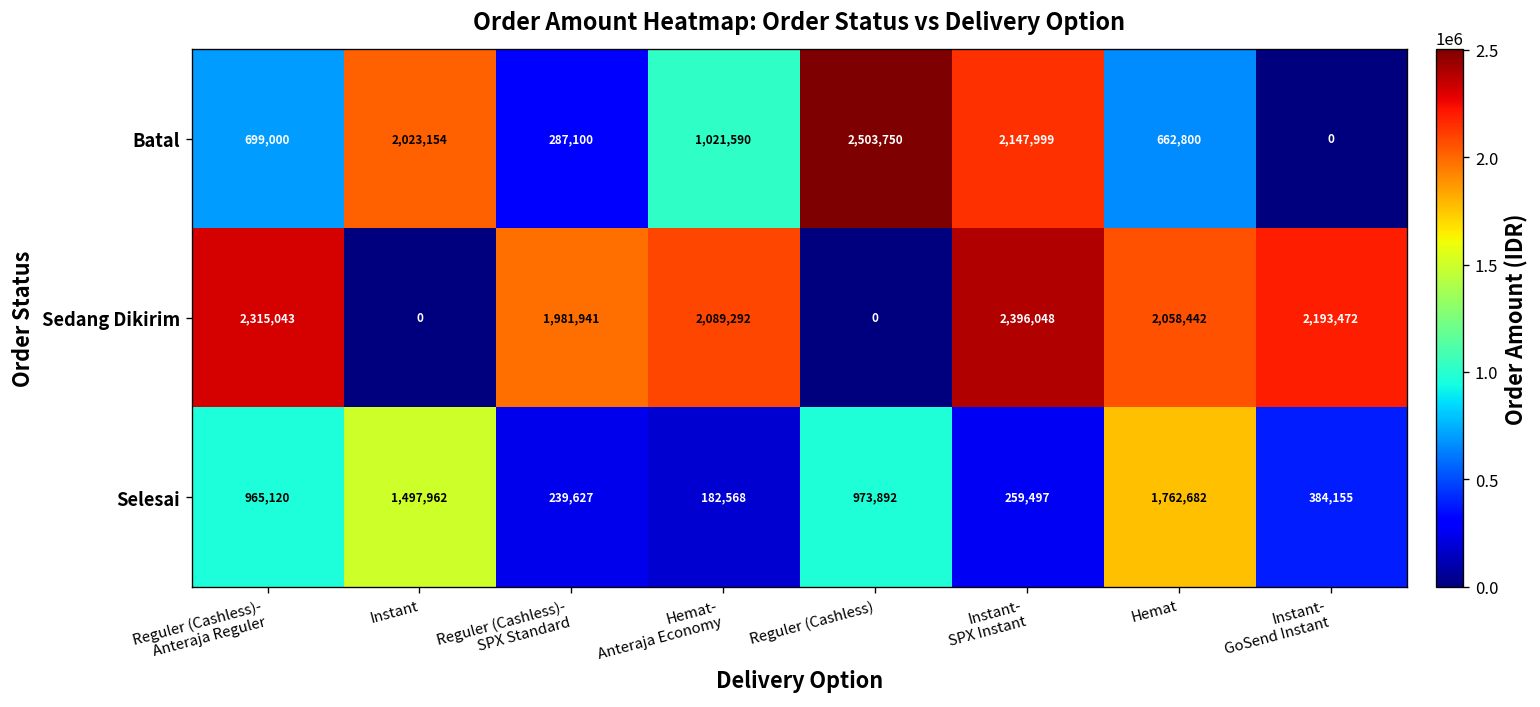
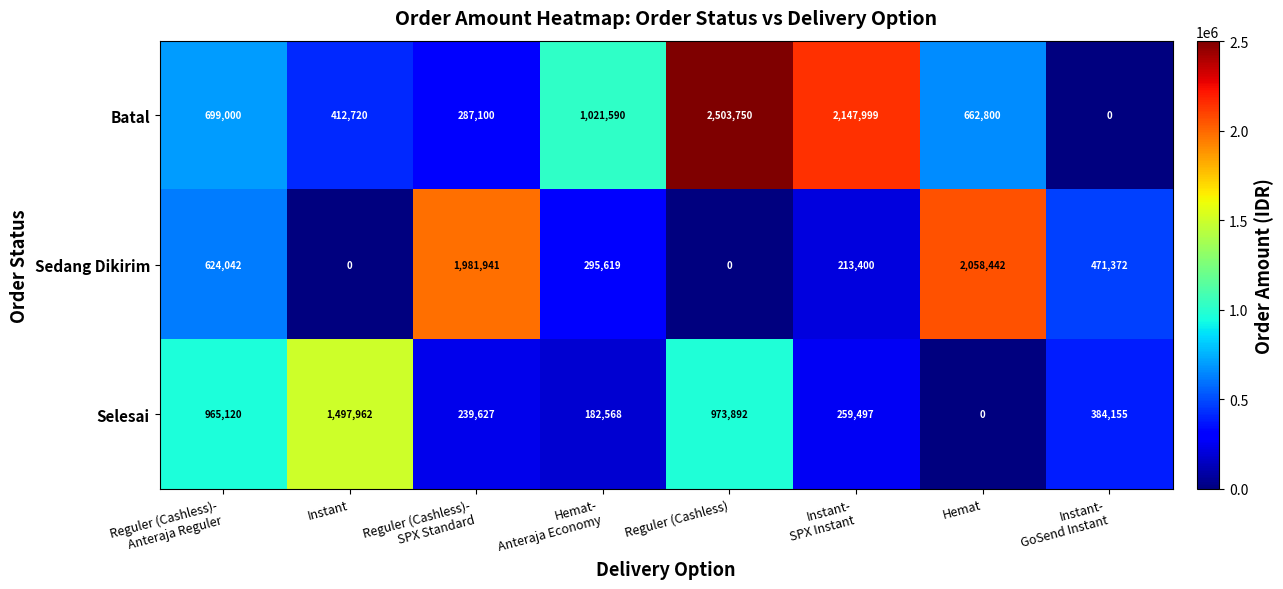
Batal, Instant: 2,023,154 -> 412,720
Sedang Dikirim, Reguler (Cashless)- Anteraja Reguler: 2,315,043 -> 624,042
Sedang Dikirim, Hemat- Anteraja Economy: 2,089,292 -> 295,619
Sedang Dikirim, Instant- SPX Instant: 2,396,048 -> 213,400
Sedang Dikirim, Instant- GoSend Instant: 2,193,472 -> 471,372
Selesai, Hemat: 1,762,682 -> 0
